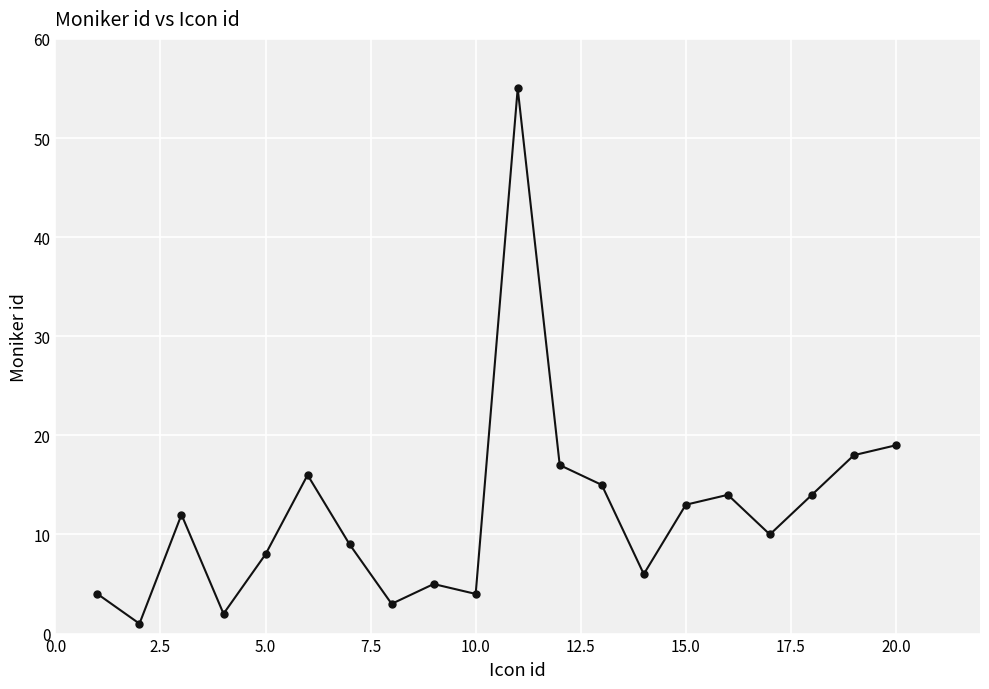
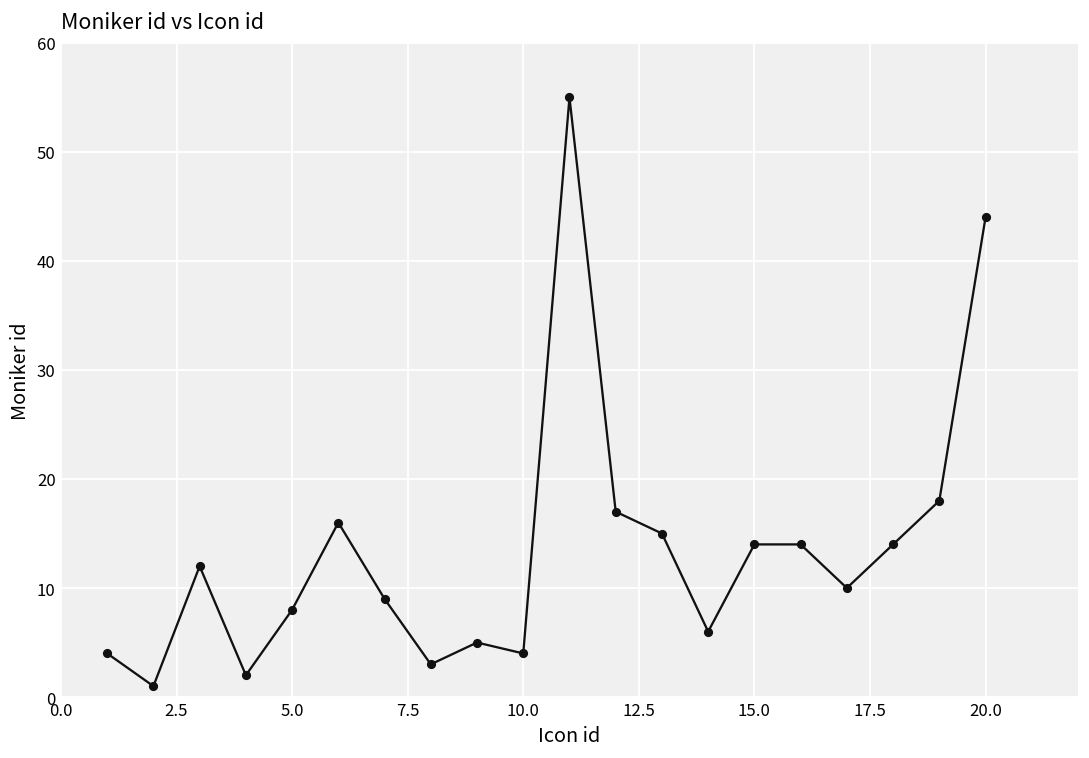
15.0: 13 -> 14
20.0: 19 -> 44
